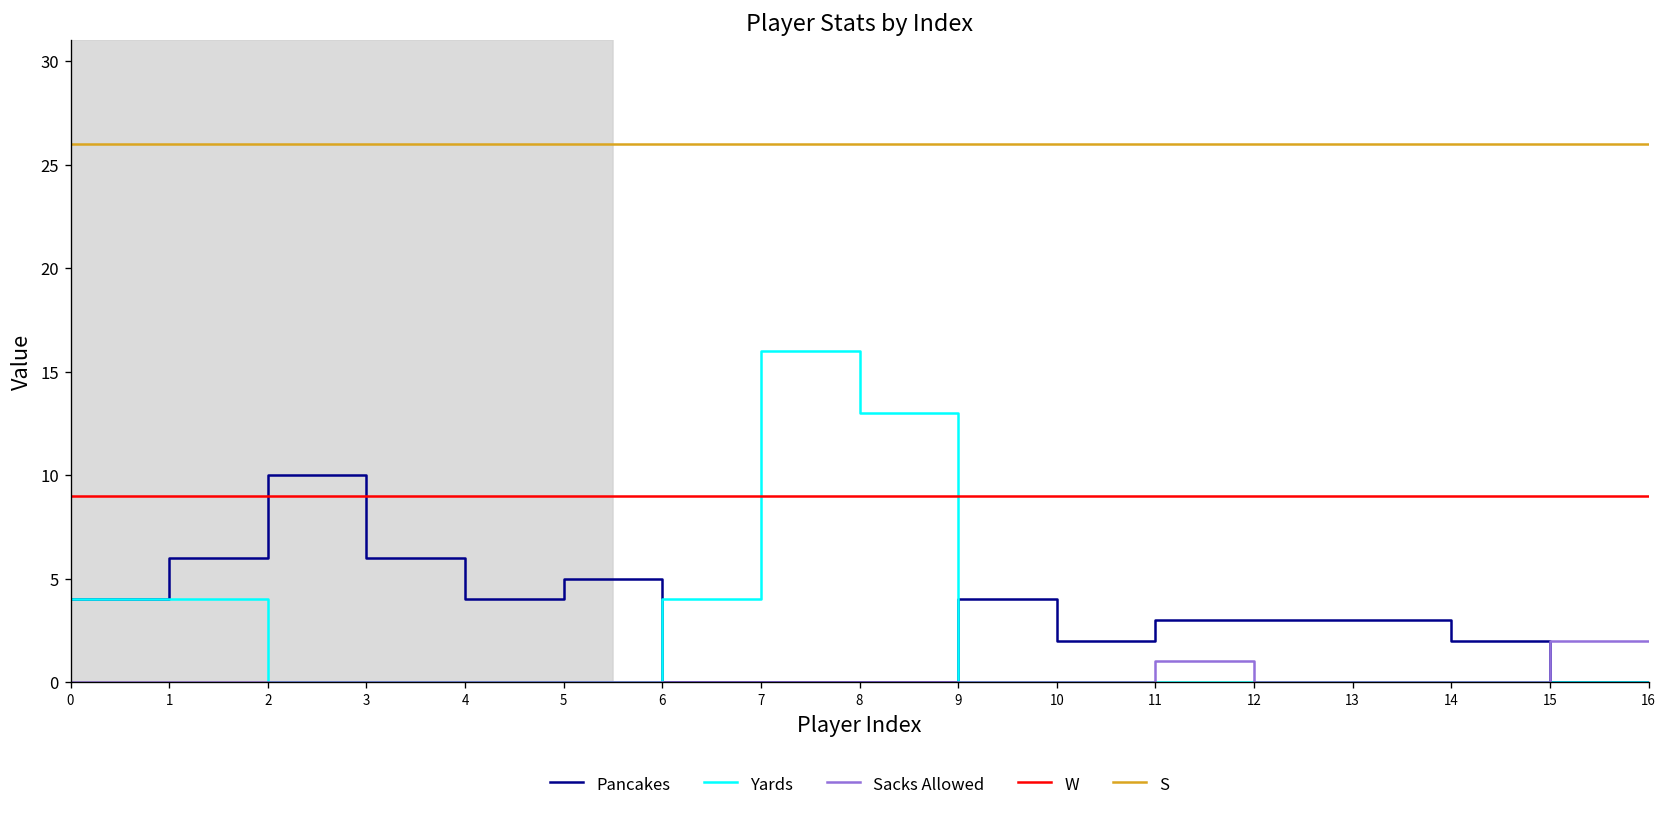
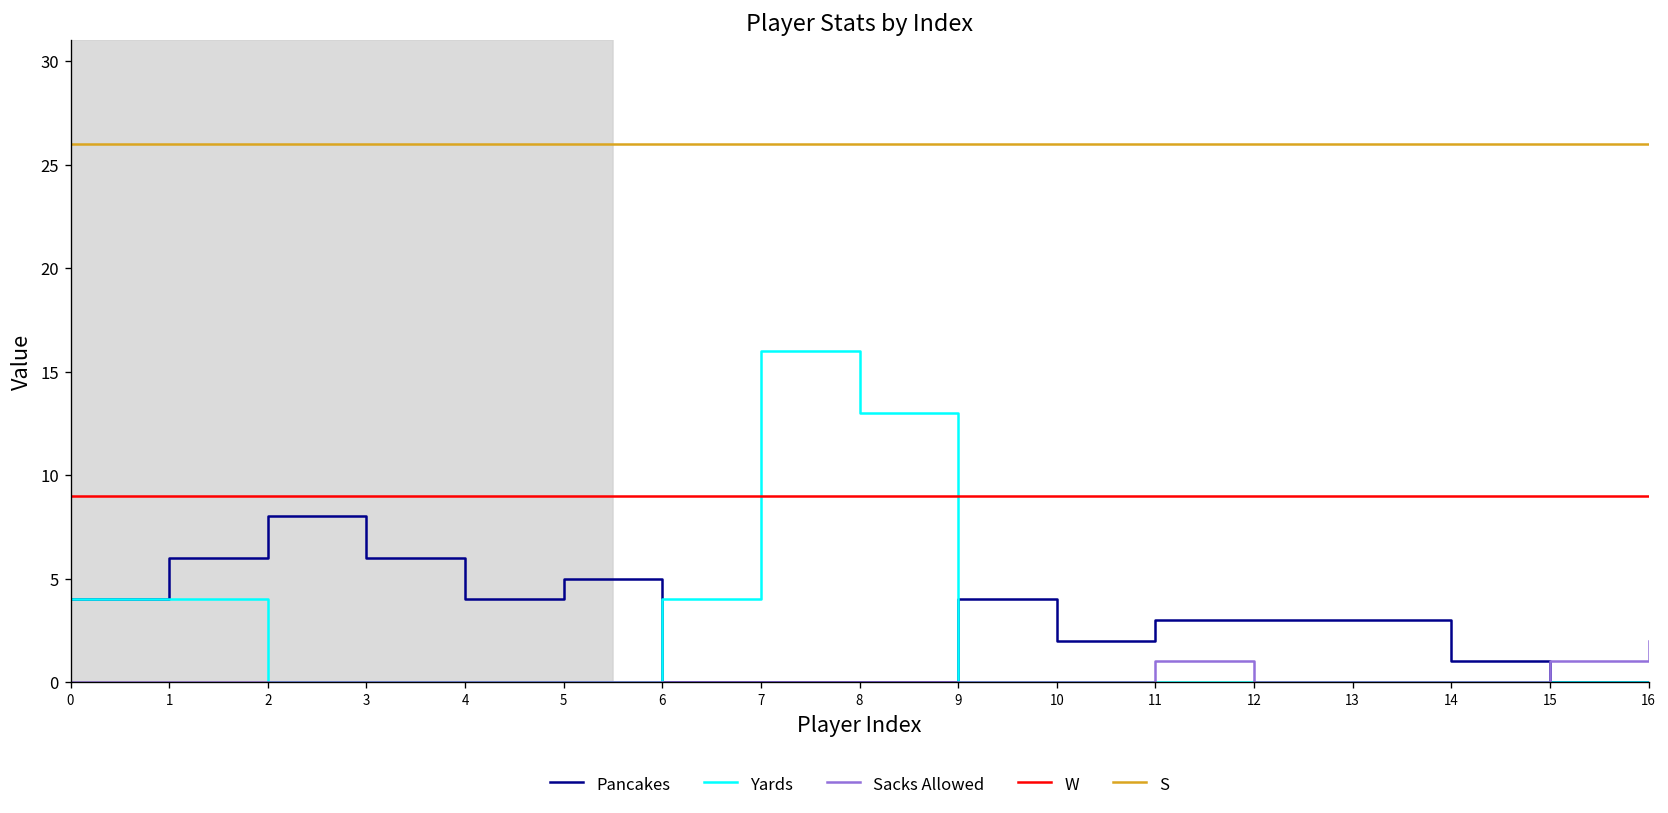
Pancakes, 2: 10 -> 8
Pancakes, 14: 2 -> 1
Sacks Allowed, 15: 2 -> 1
